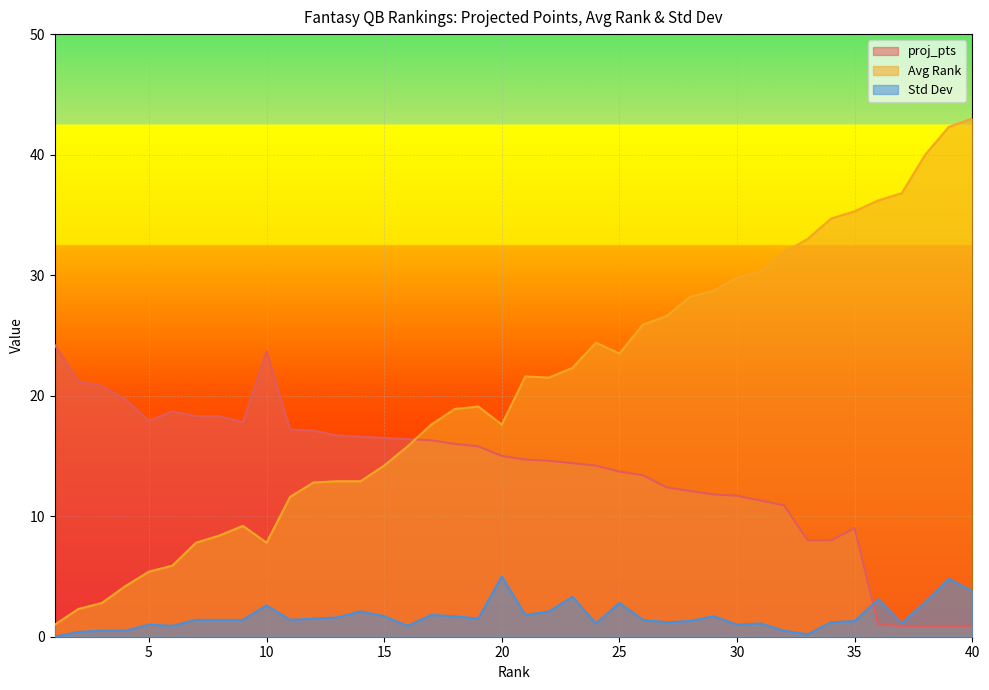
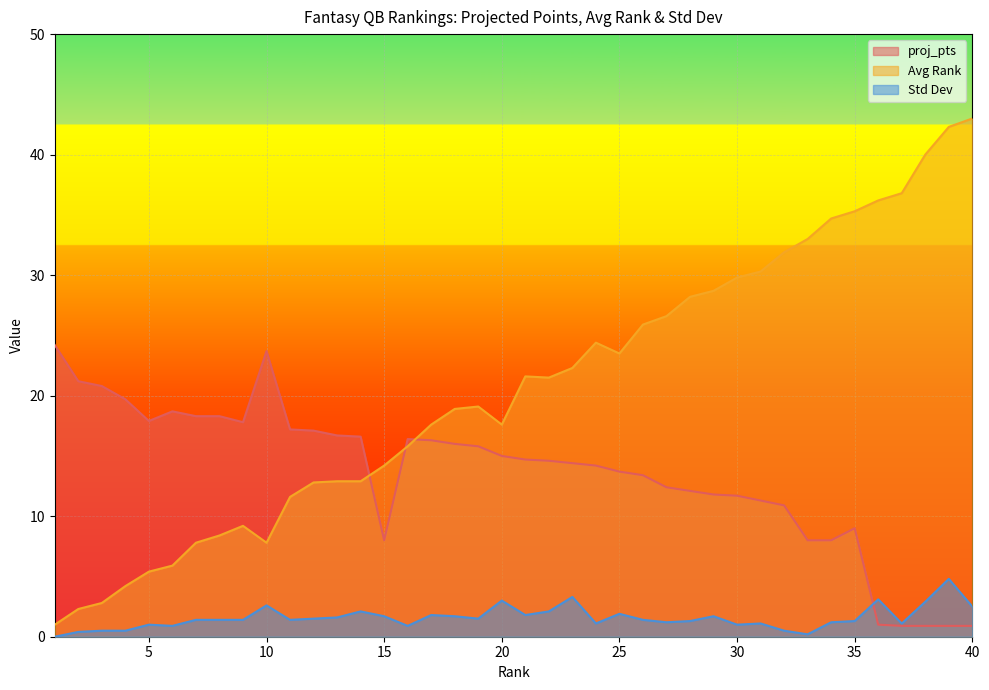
proj_pts, 15: 16.5 -> 8.0
Std Dev, 20: 5 -> 3
Std Dev, 25: 2.8 -> 1.9
Std Dev, 40: 3.8 -> 2.5
